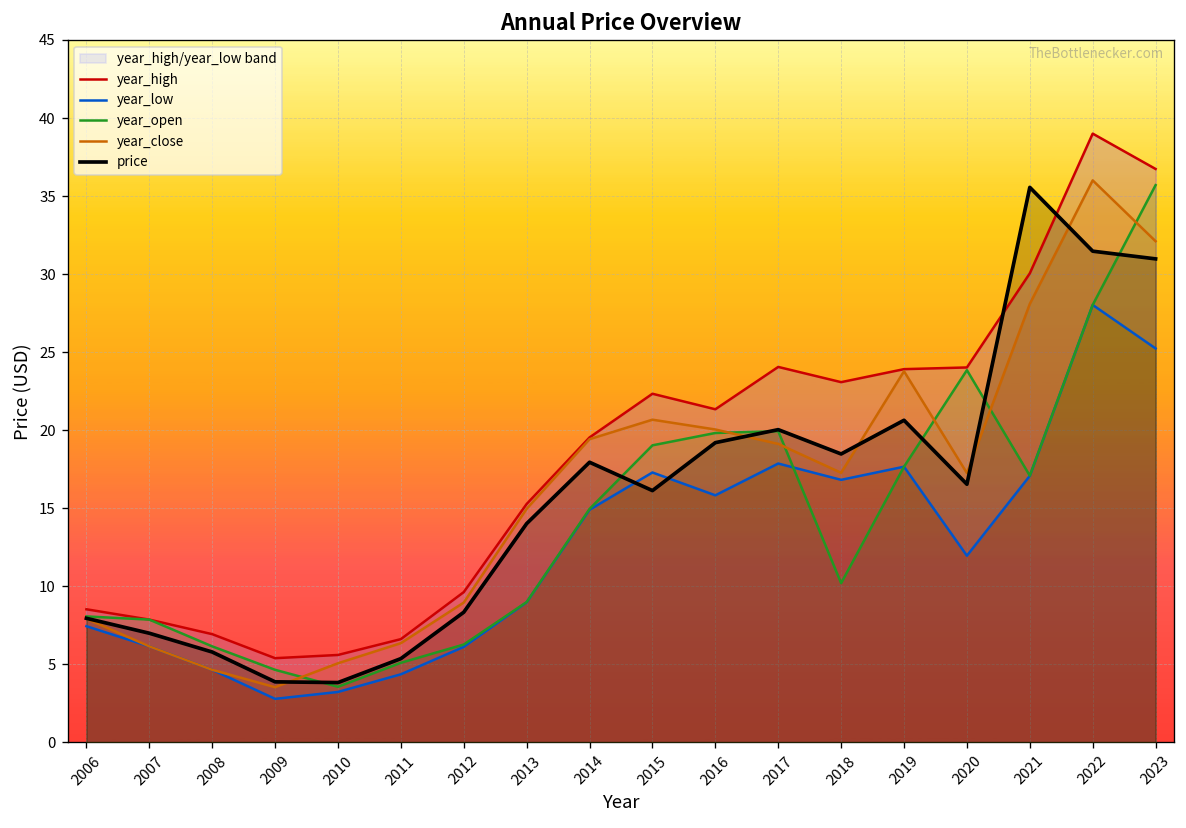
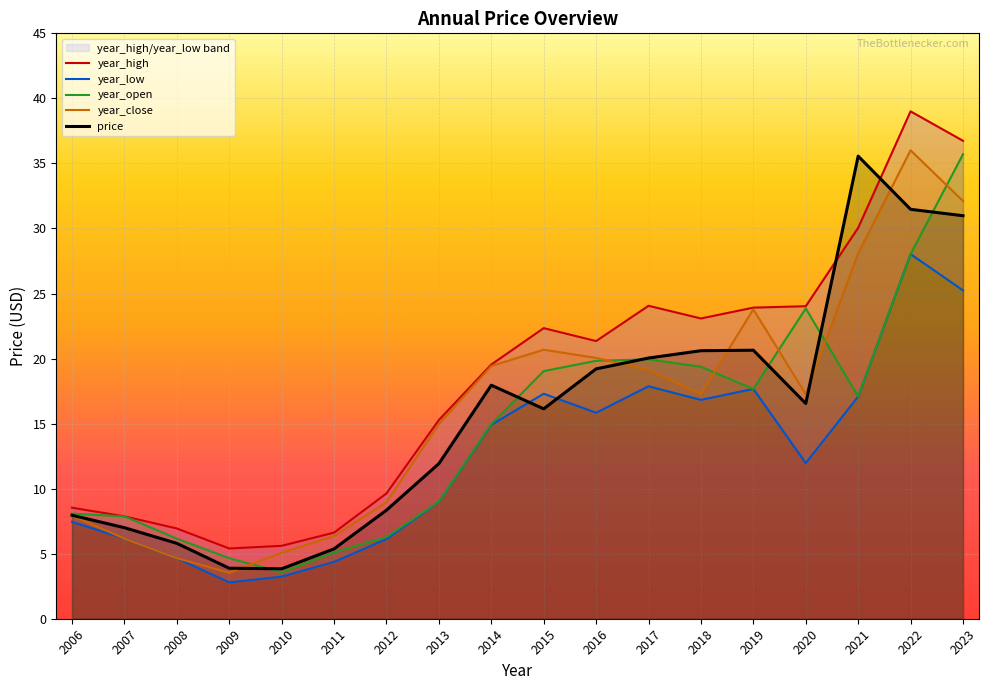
price, 2013: 14.0 -> 11.9
year_open, 2018: 10.2 -> 19.4
price, 2018: 18.5 -> 20.6
